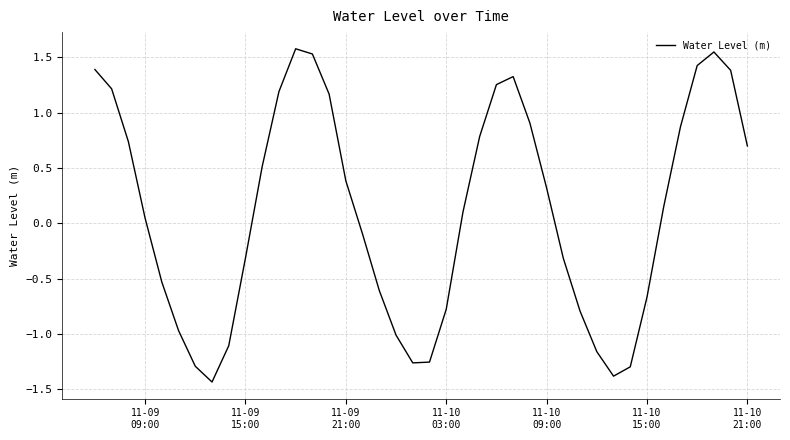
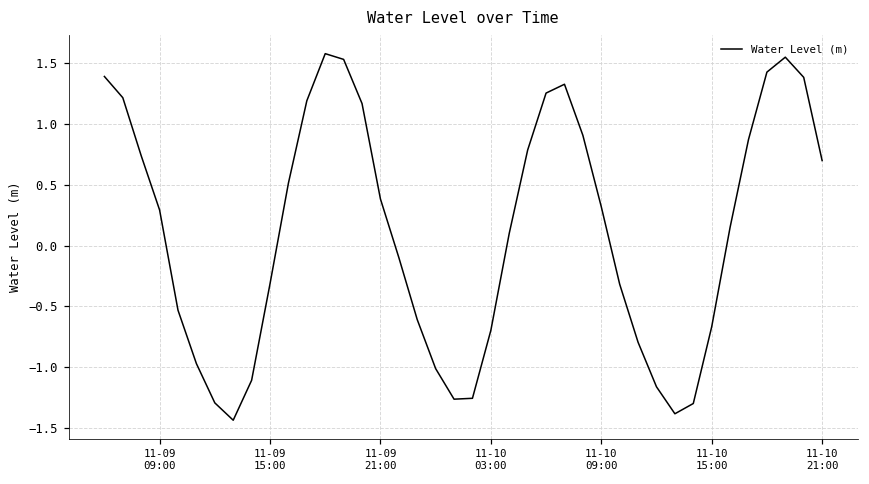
11-09 09:00: 0.05 -> 0.29
11-10 03:00: -0.78 -> -0.70
